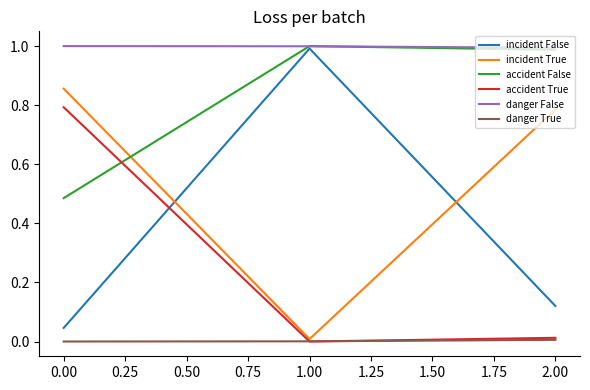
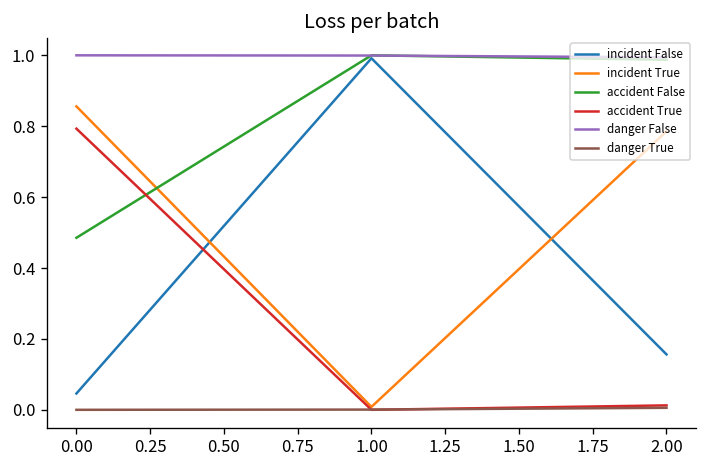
incident False, 2.00: 0.12 -> 0.16
